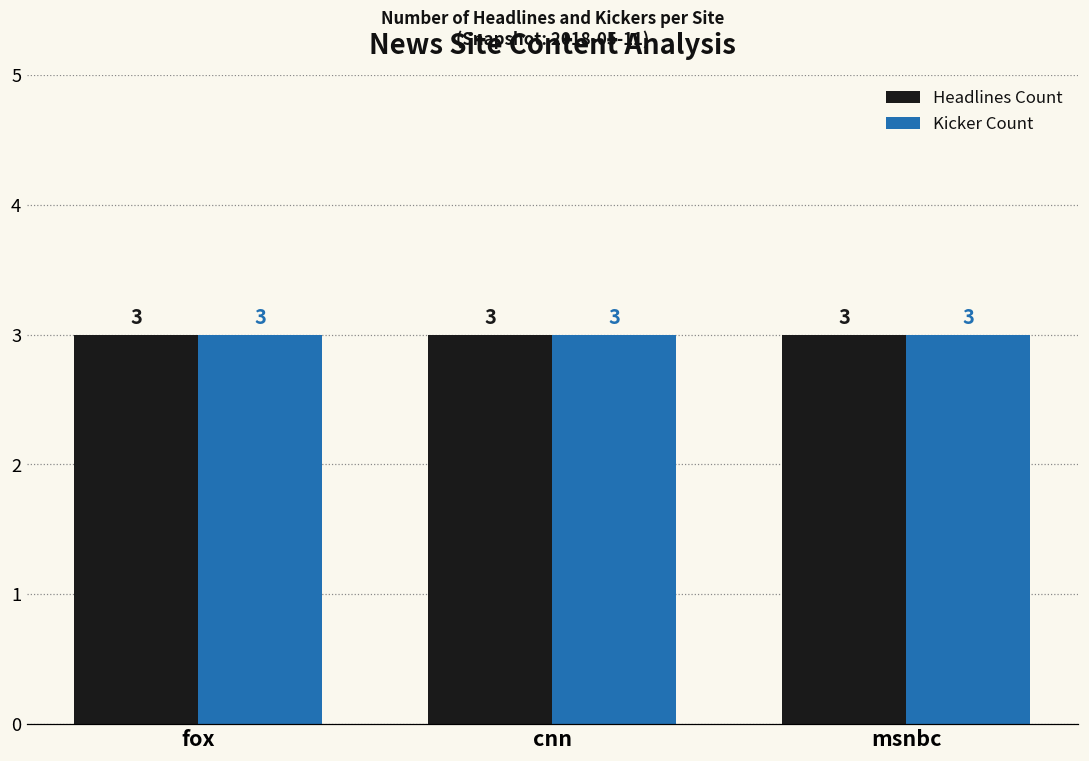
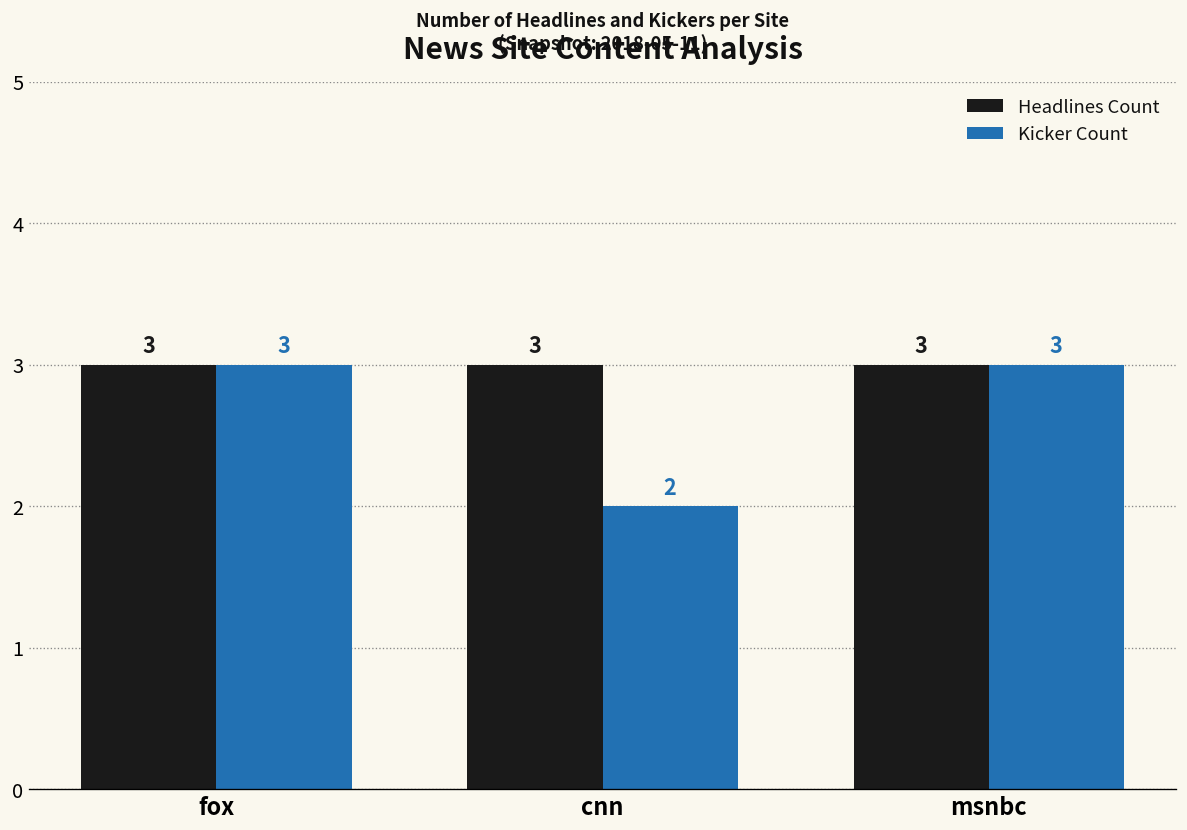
Kicker Count, cnn: 3 -> 2
